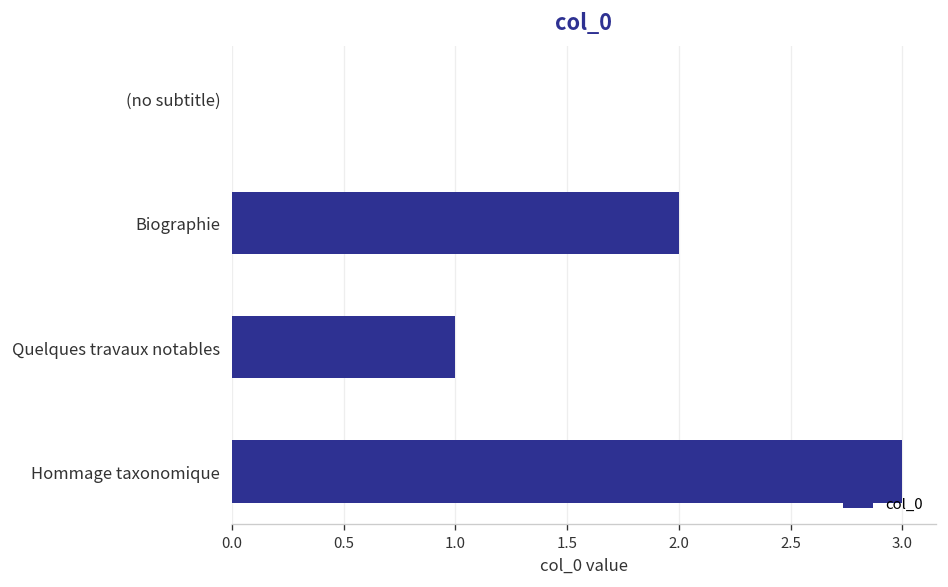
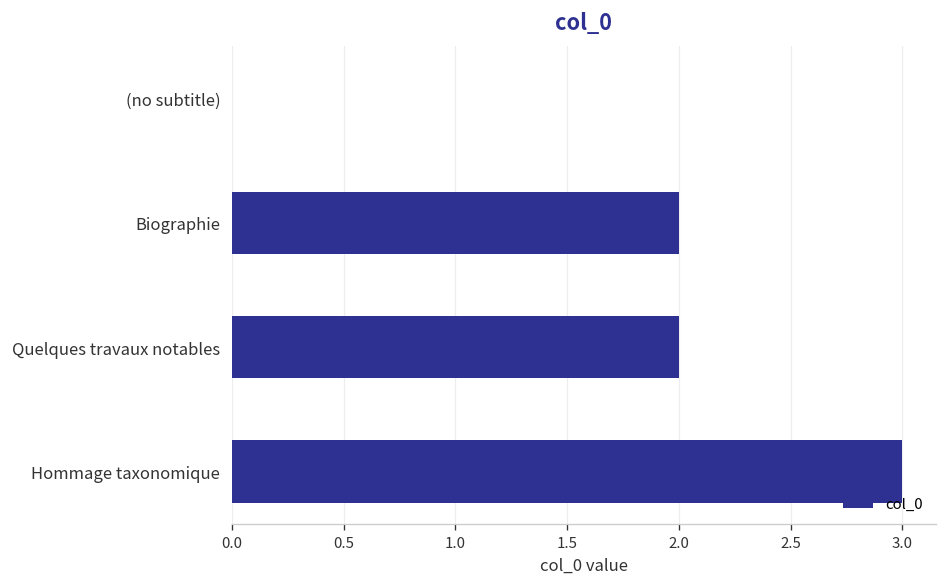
Quelques travaux notables: 1 -> 2
